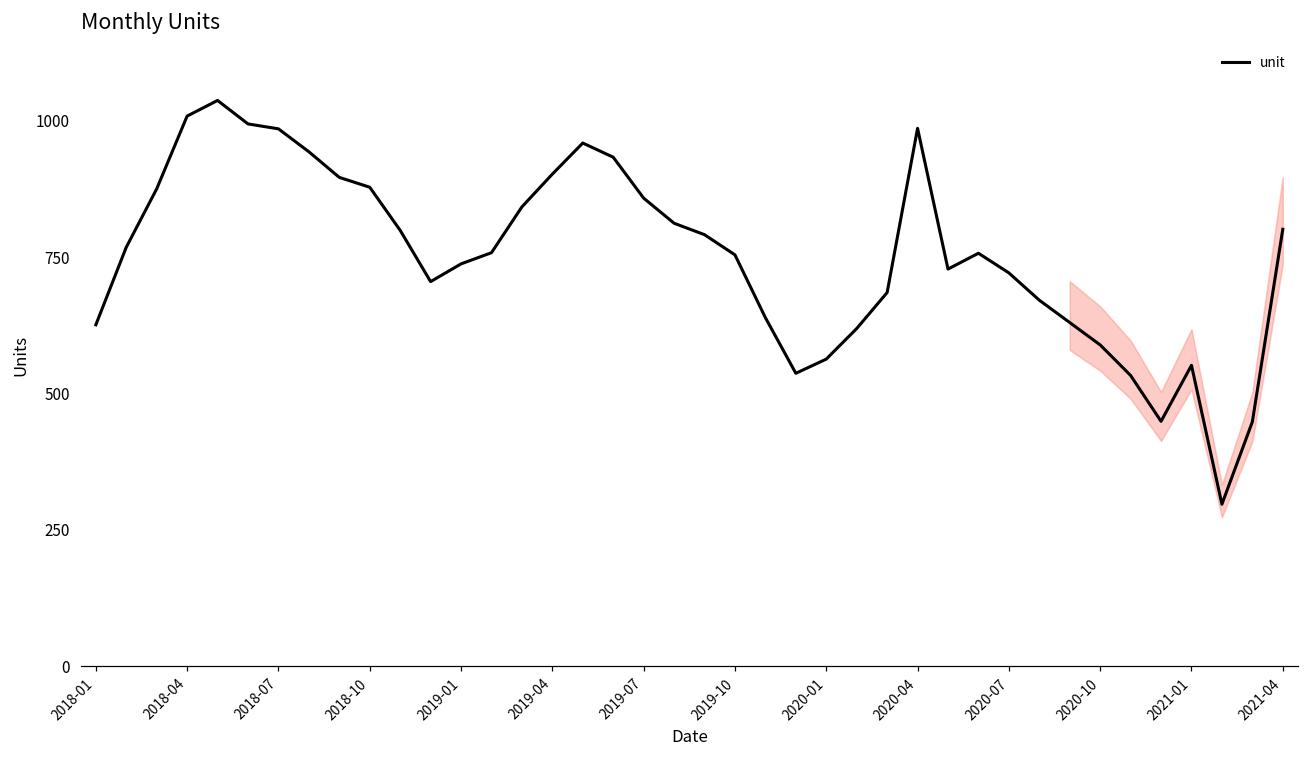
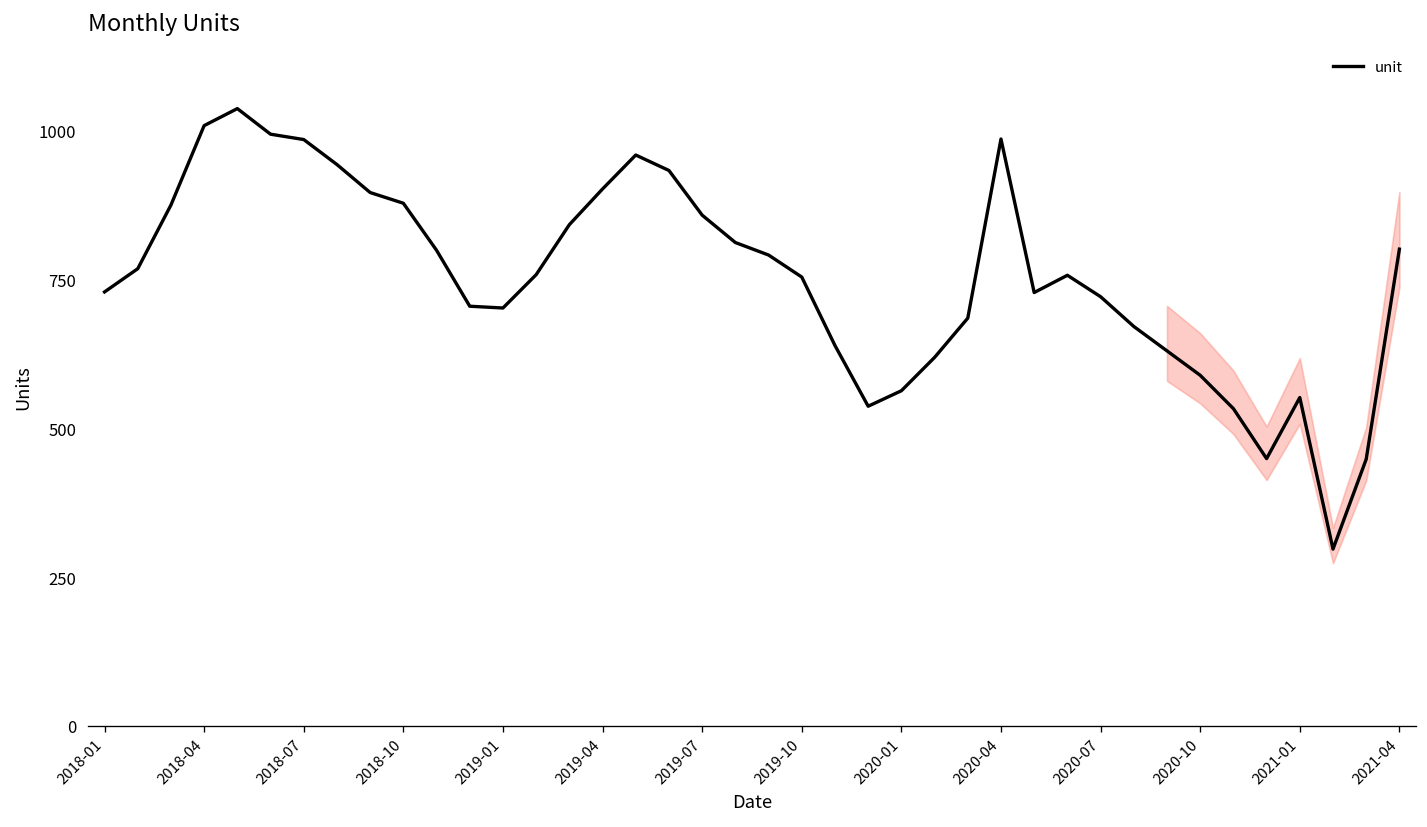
unit, 2018-01: 630 -> 730
unit, 2019-01: 740 -> 700
